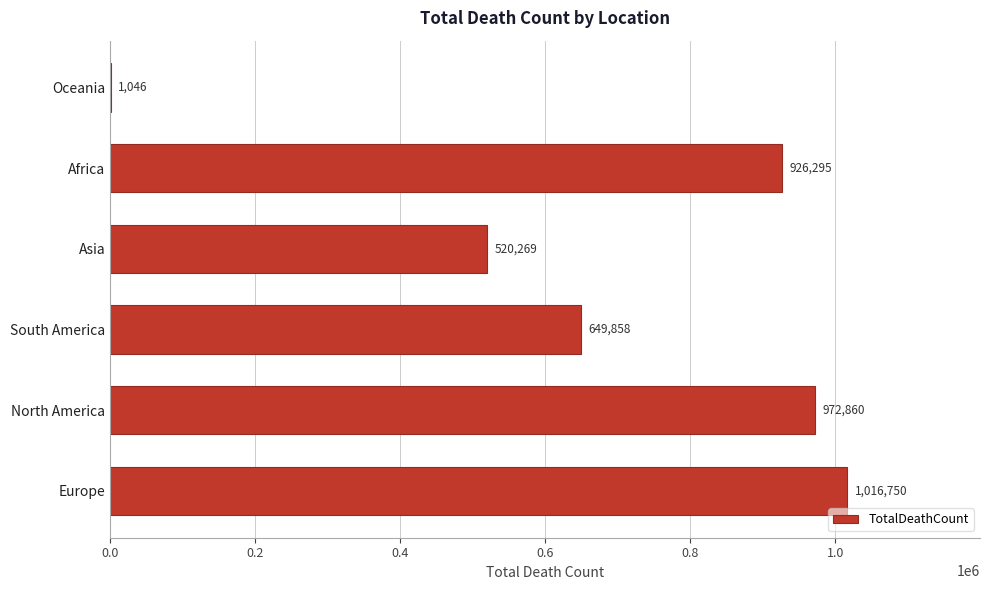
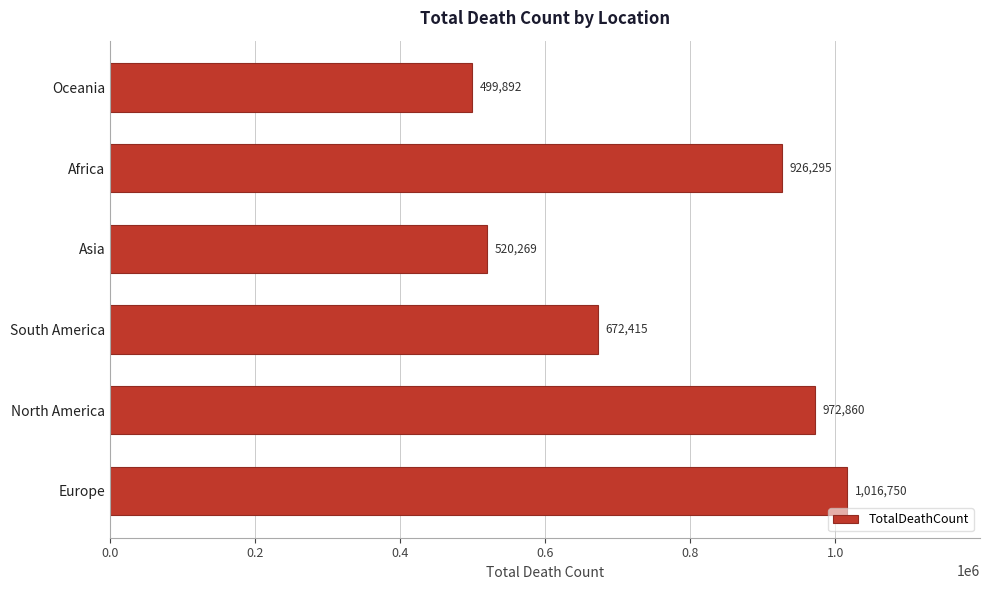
Oceania: 1,046 -> 499,892
South America: 649,858 -> 672,415
